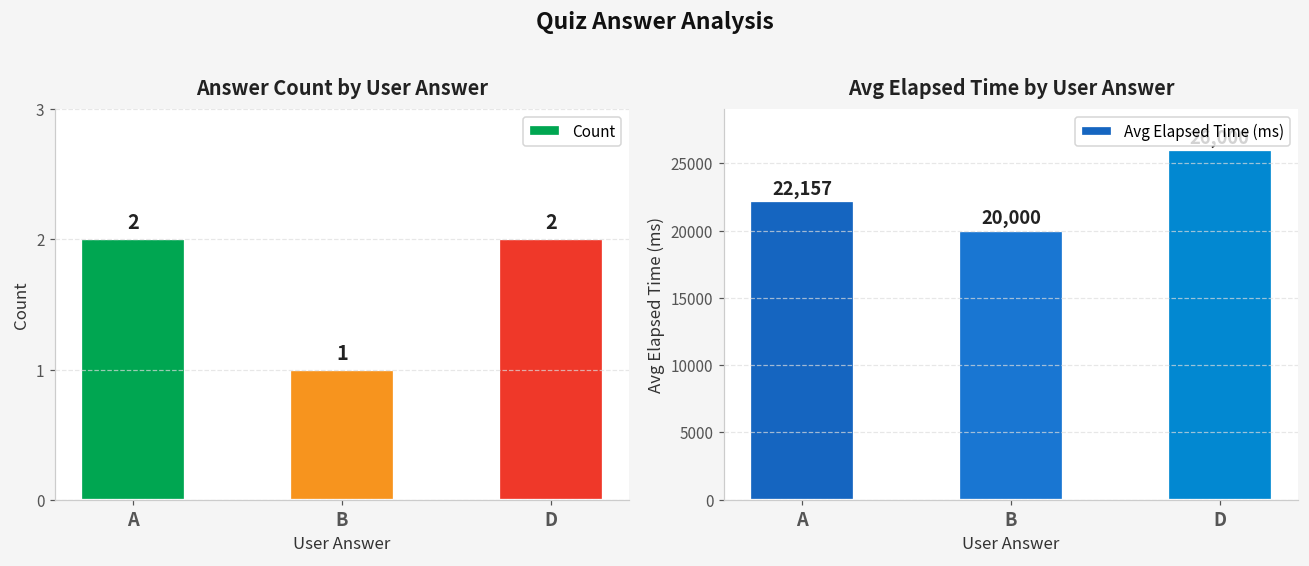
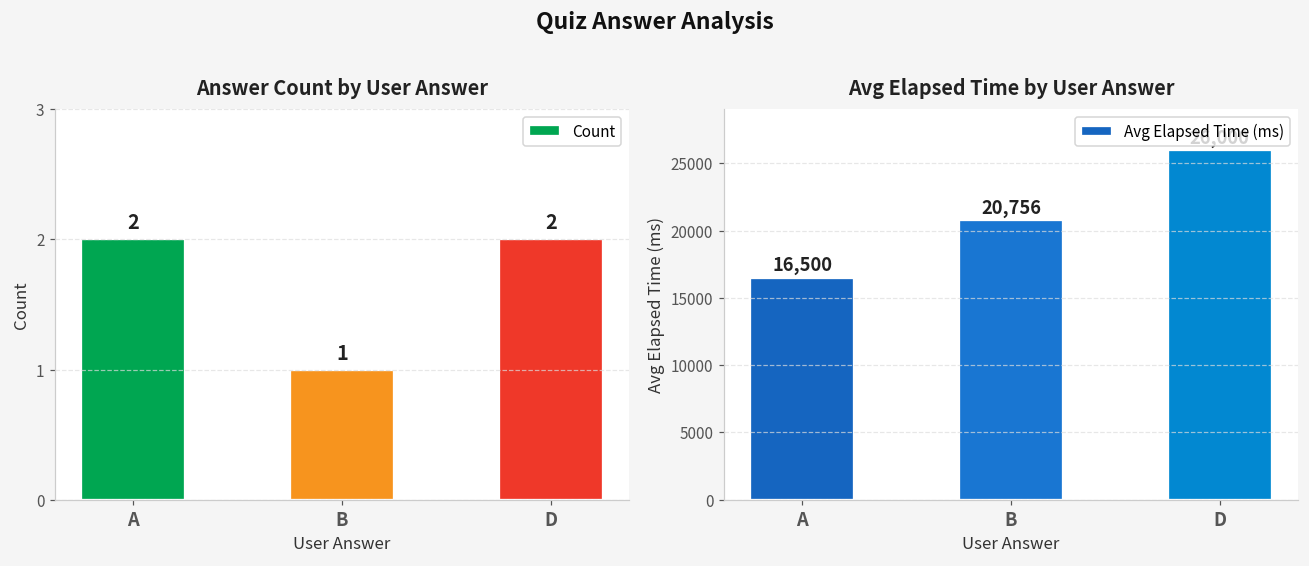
Avg Elapsed Time by User Answer, A: 22,157 -> 16,500
Avg Elapsed Time by User Answer, B: 20,000 -> 20,756
